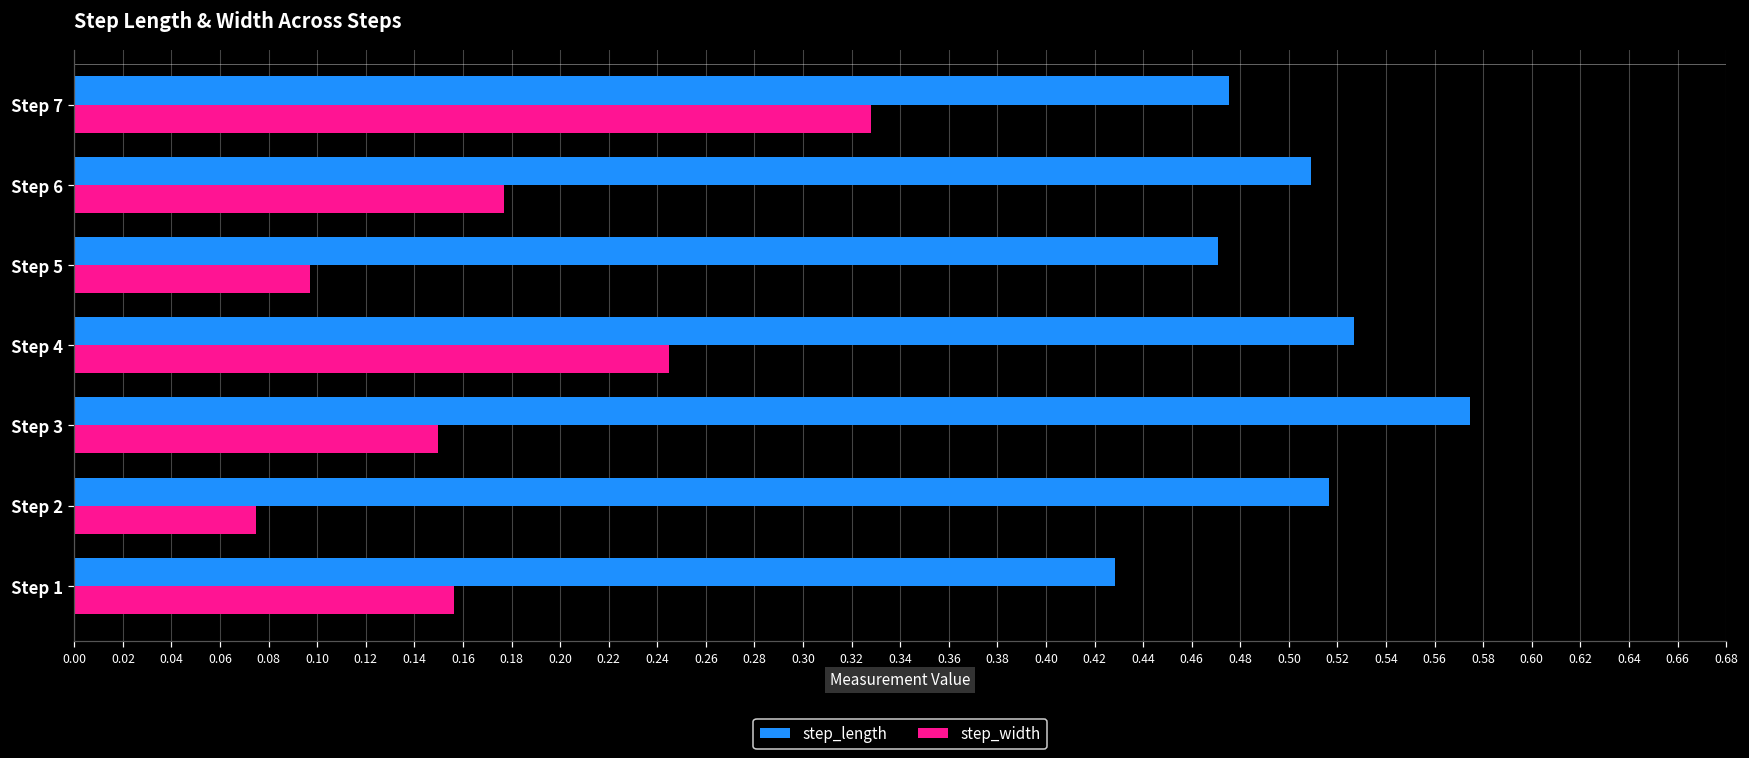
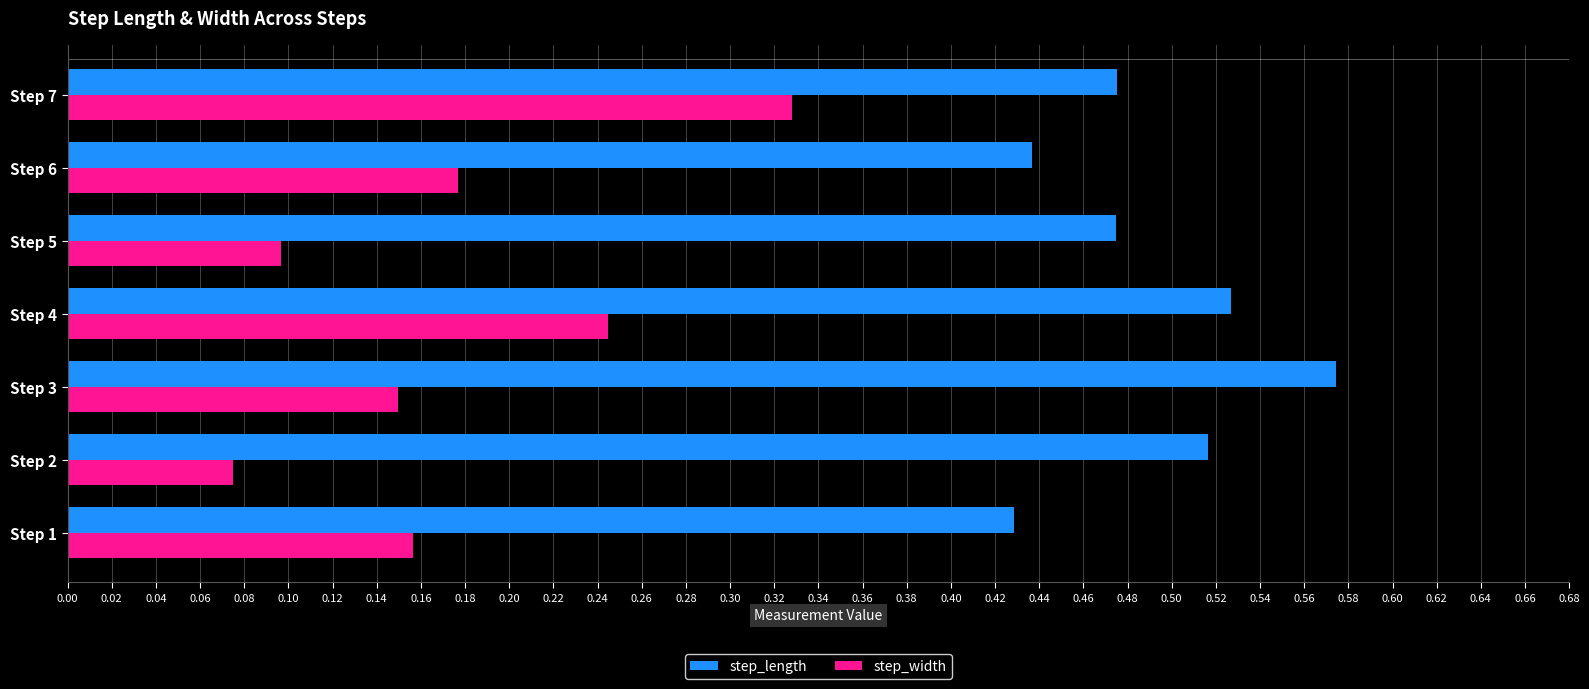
step_length, Step 6: 0.509 -> 0.437
step_length, Step 5: 0.471 -> 0.475
